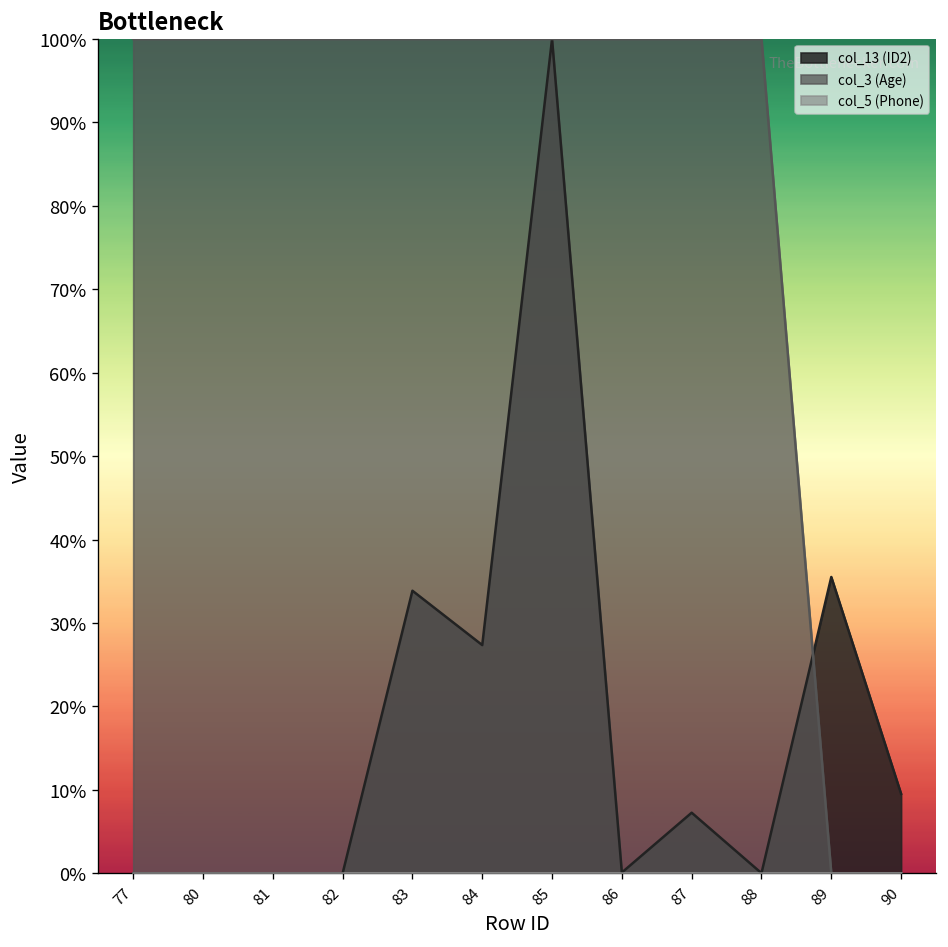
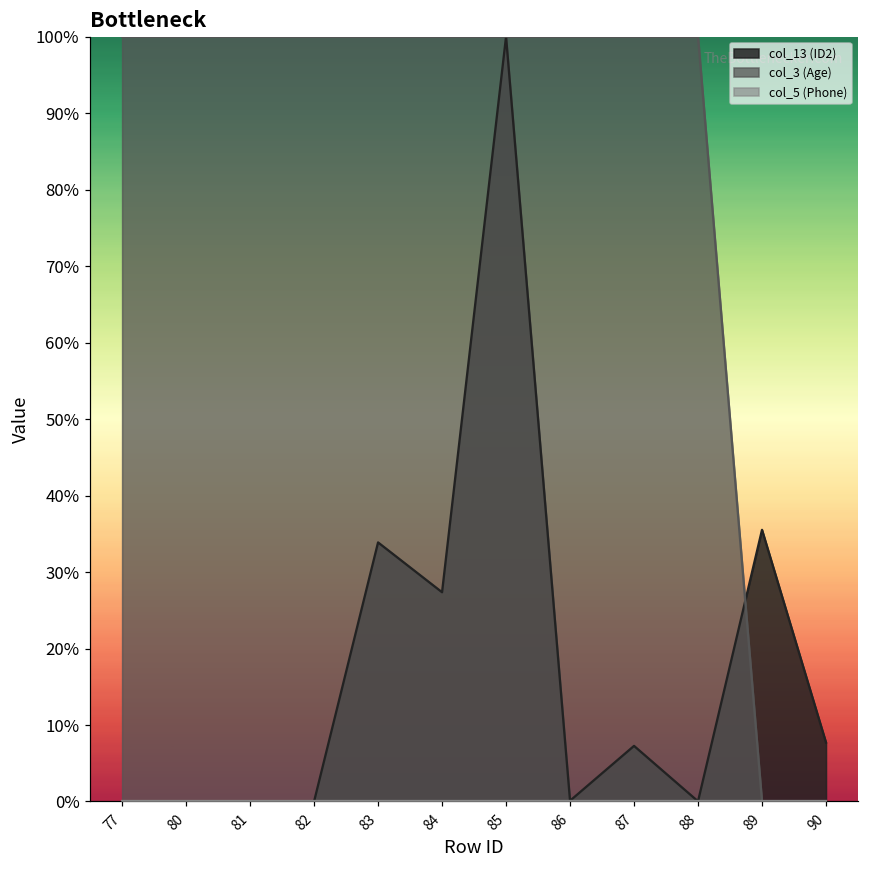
col_13 (ID2), 90: 10% -> 8%
